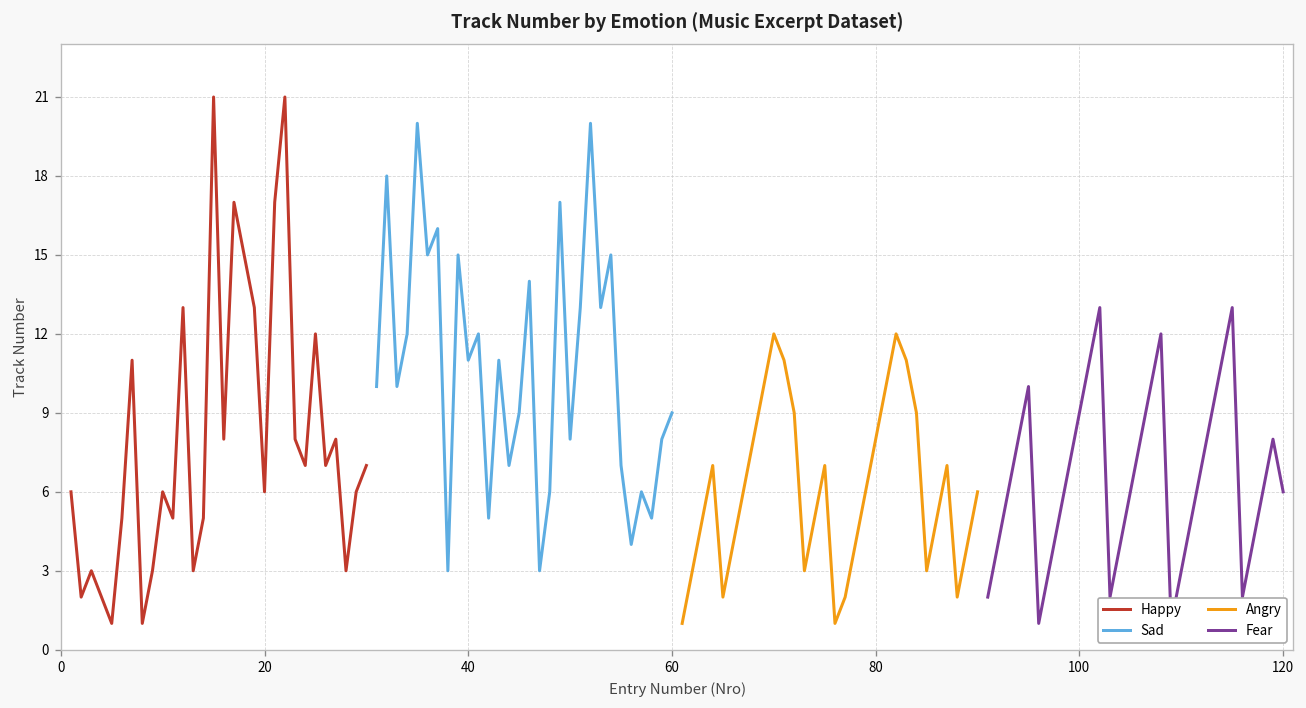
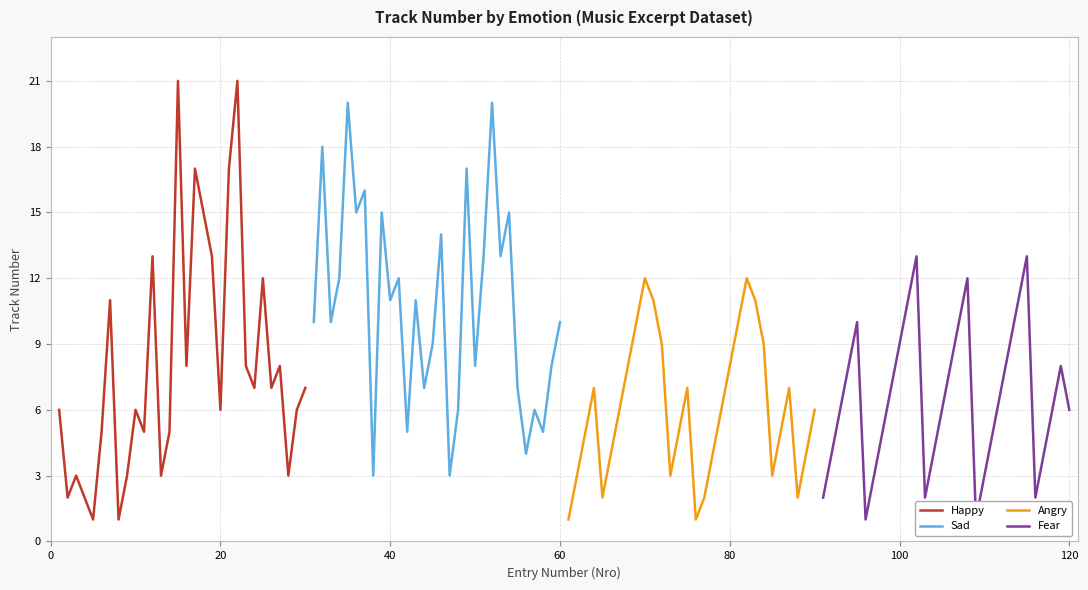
Sad, 60: 9 -> 10
